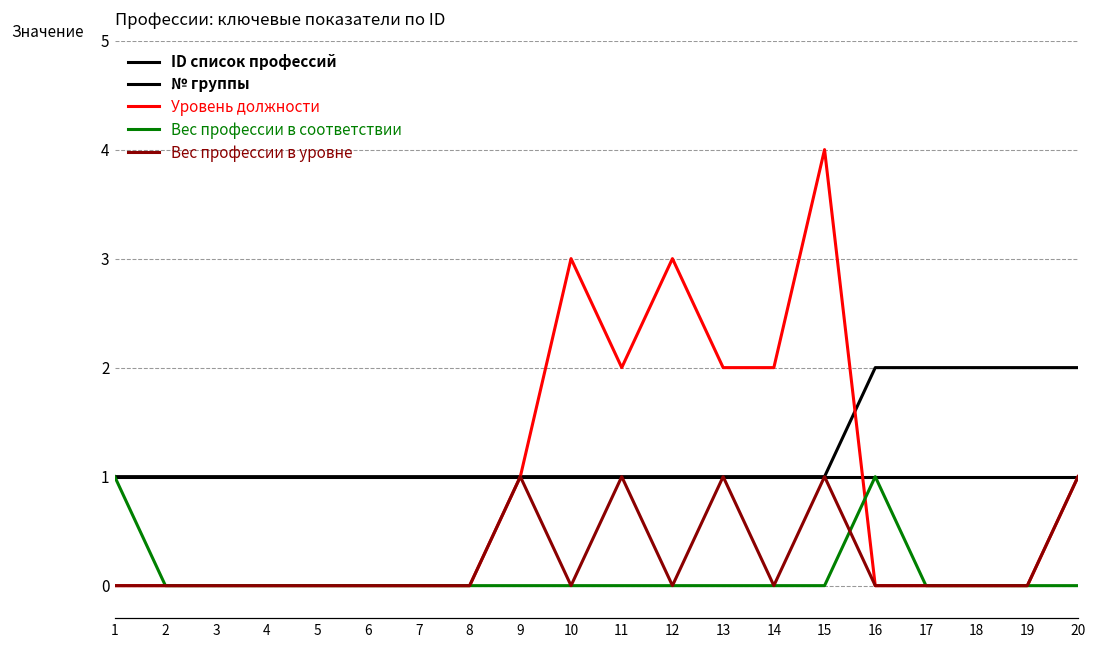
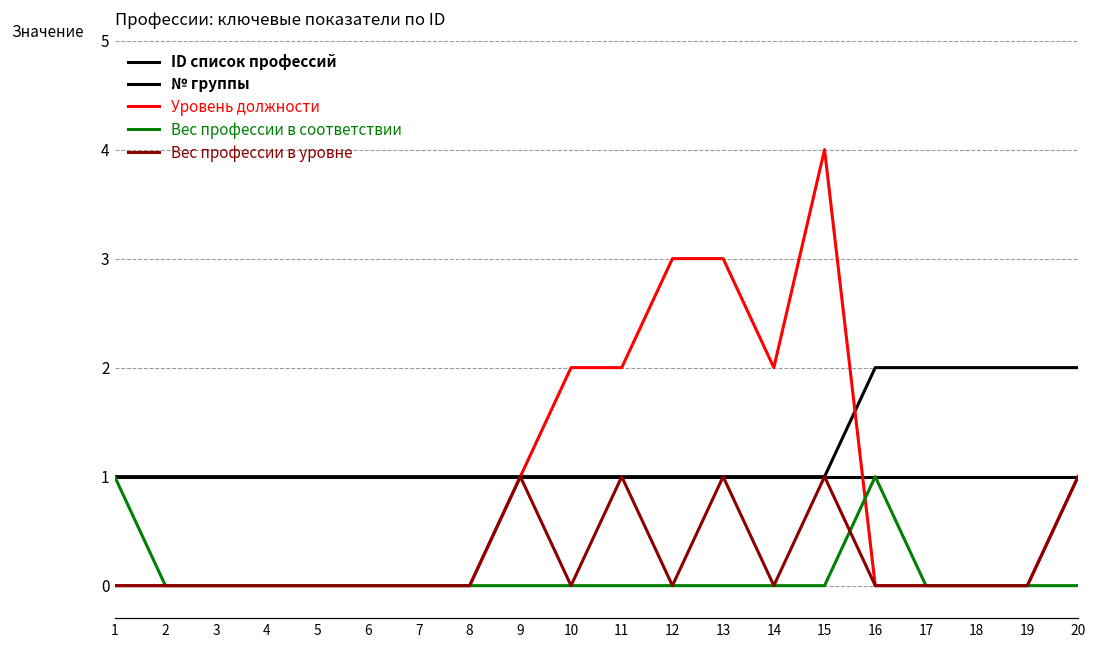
Уровень должности, 10: 3 -> 2
Уровень должности, 13: 2 -> 3
